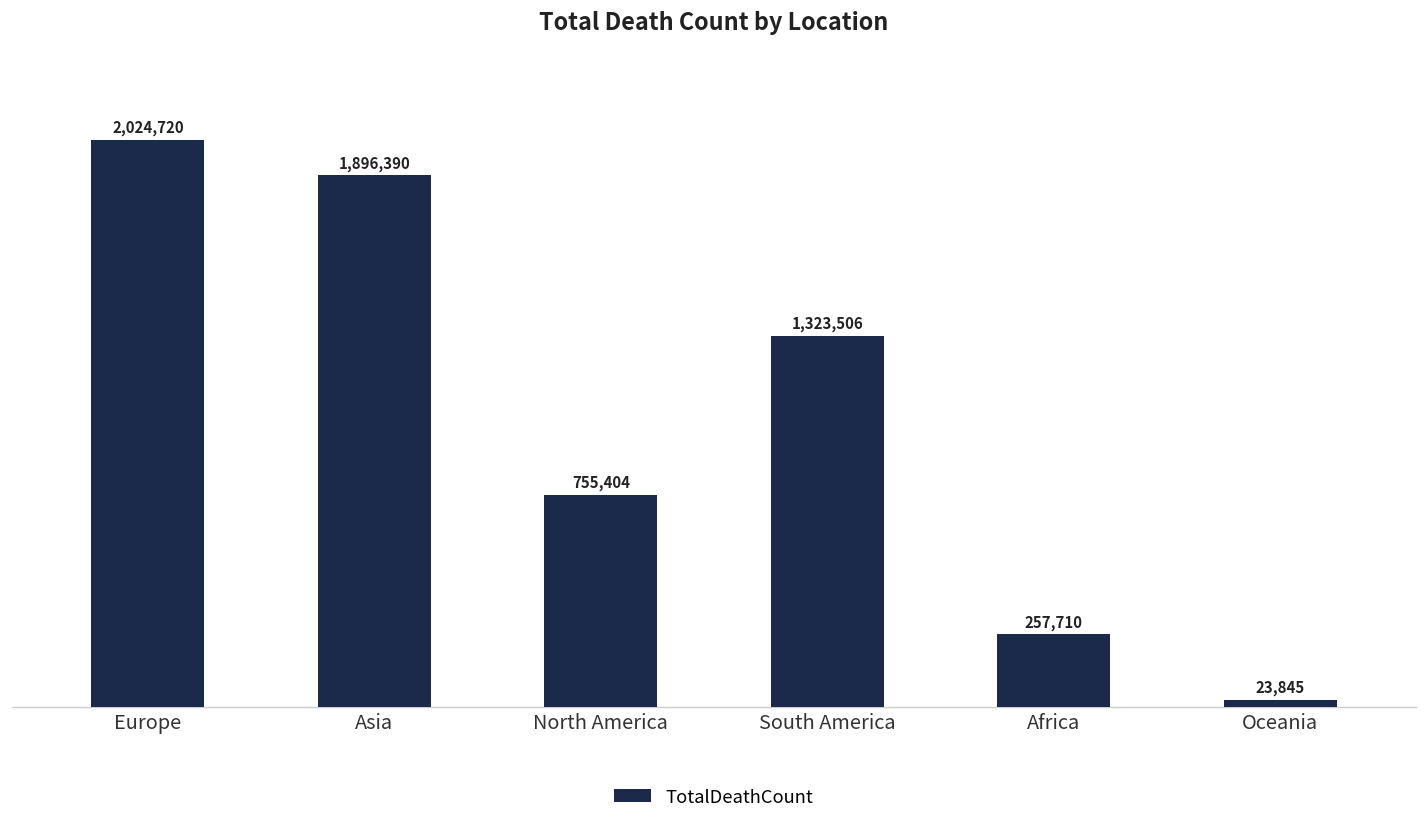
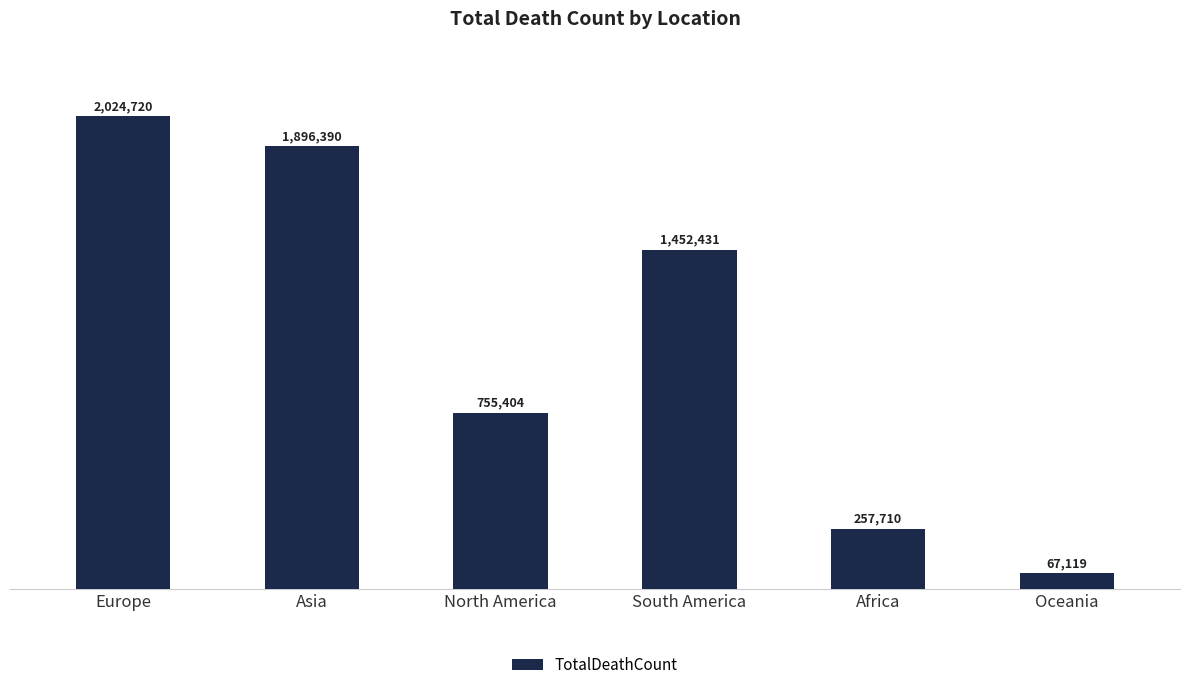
South America: 1,323,506 -> 1,452,431
Oceania: 23,845 -> 67,119
